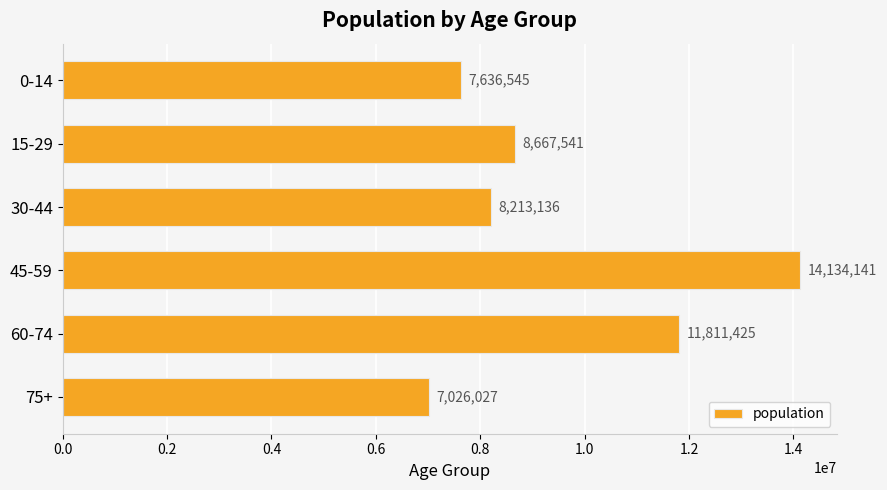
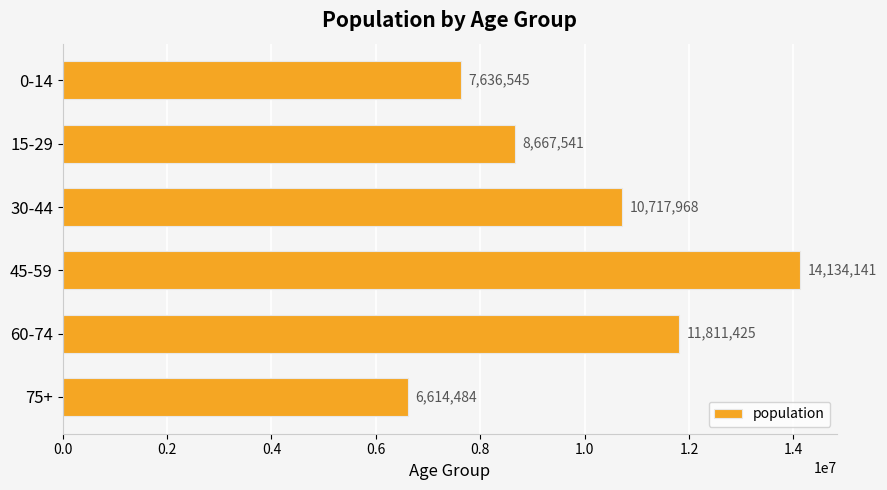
30-44: 8,213,136 -> 10,717,968
75+: 7,026,027 -> 6,614,484
